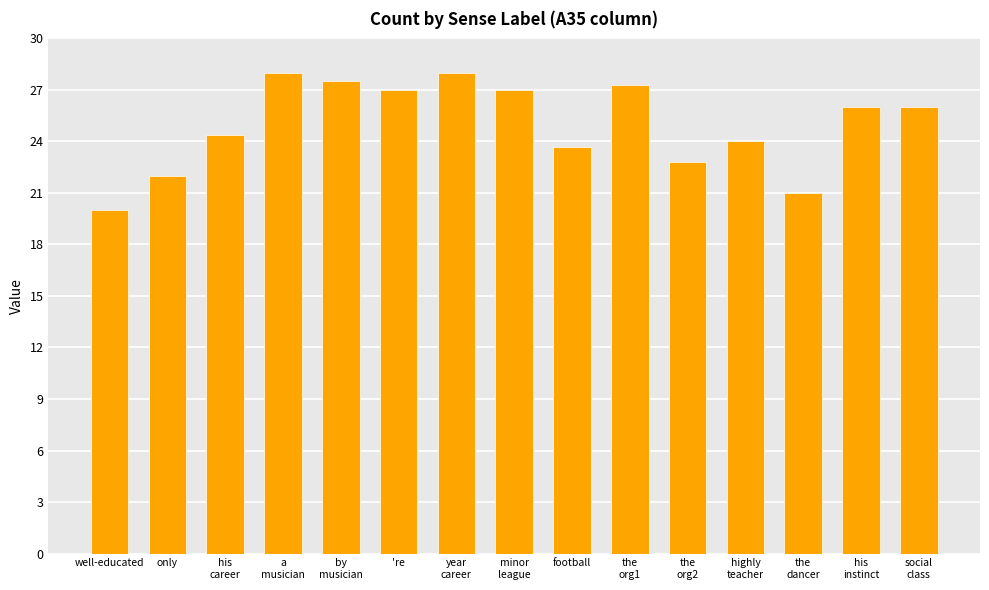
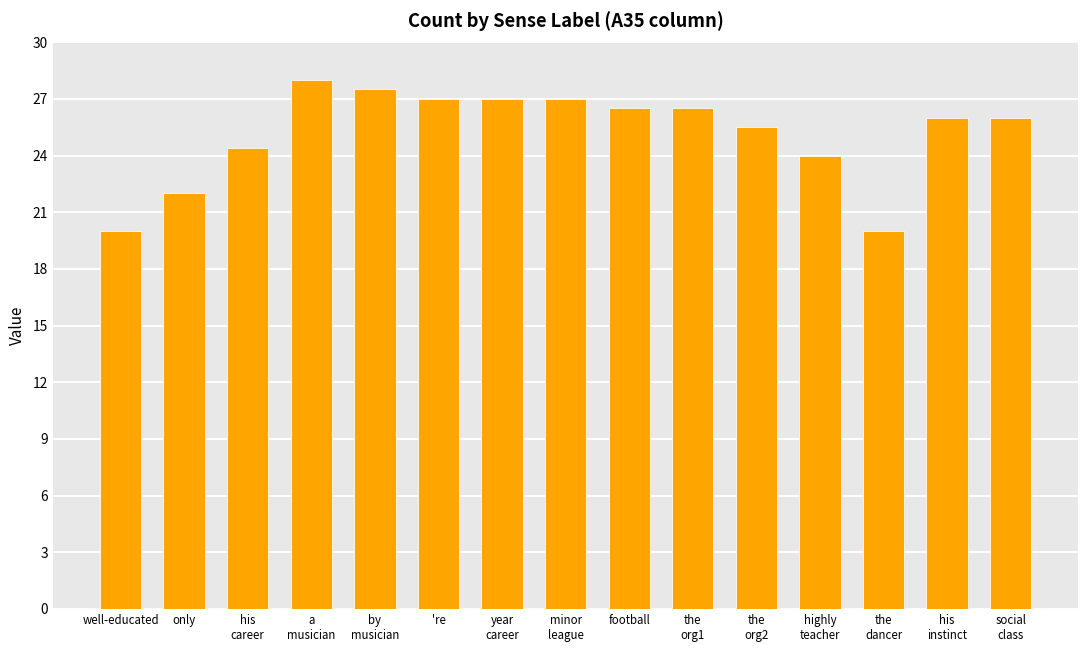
year career: 28 -> 27
football: 23.7 -> 26.5
the org1: 27.3 -> 26.5
the org2: 22.8 -> 25.5
the dancer: 21 -> 20
